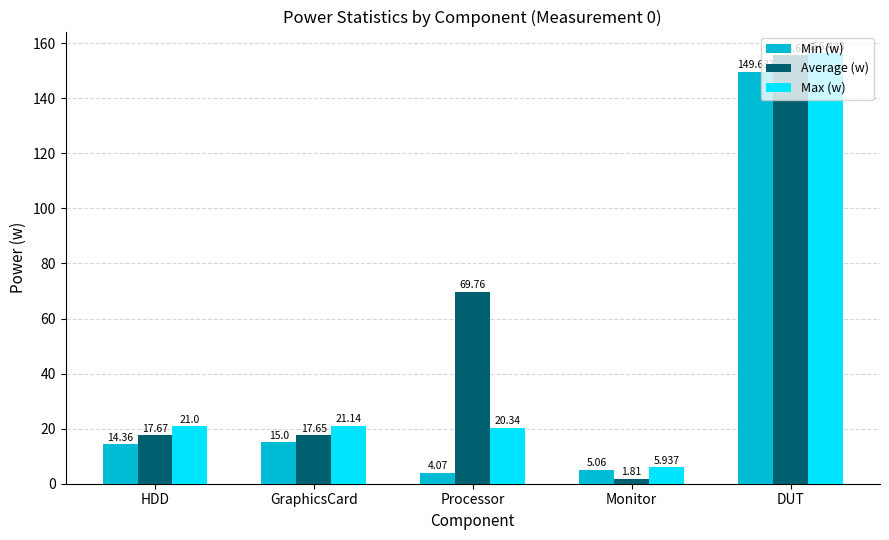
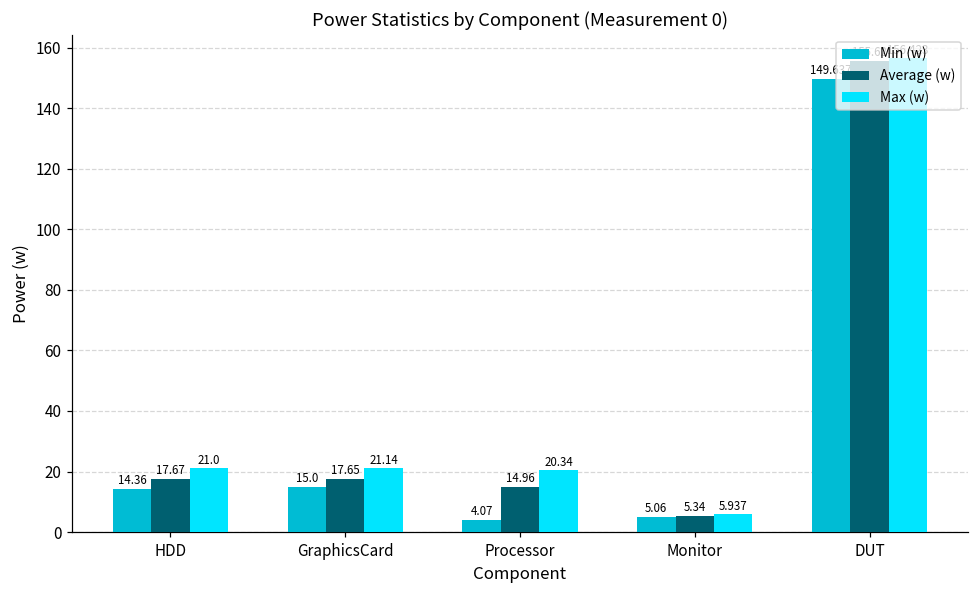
Average (w), Processor: 69.76 -> 14.96
Average (w), Monitor: 1.81 -> 5.34
